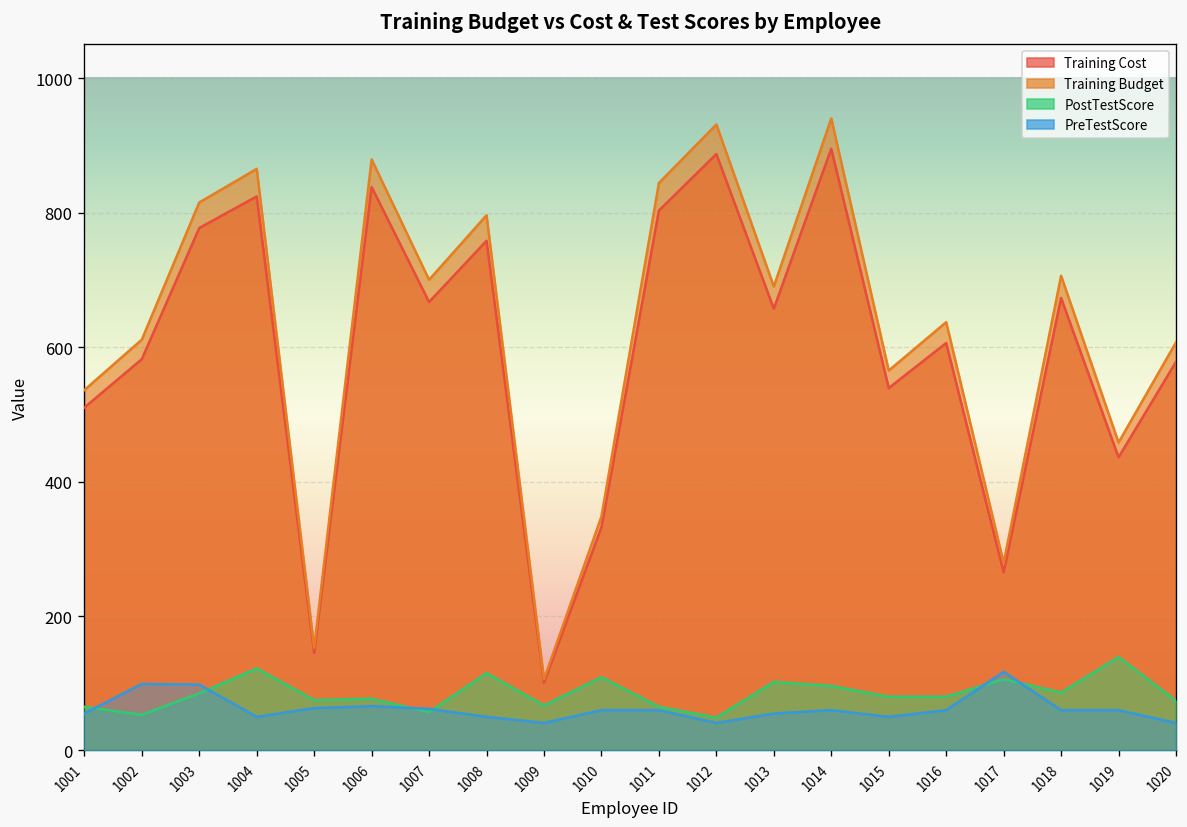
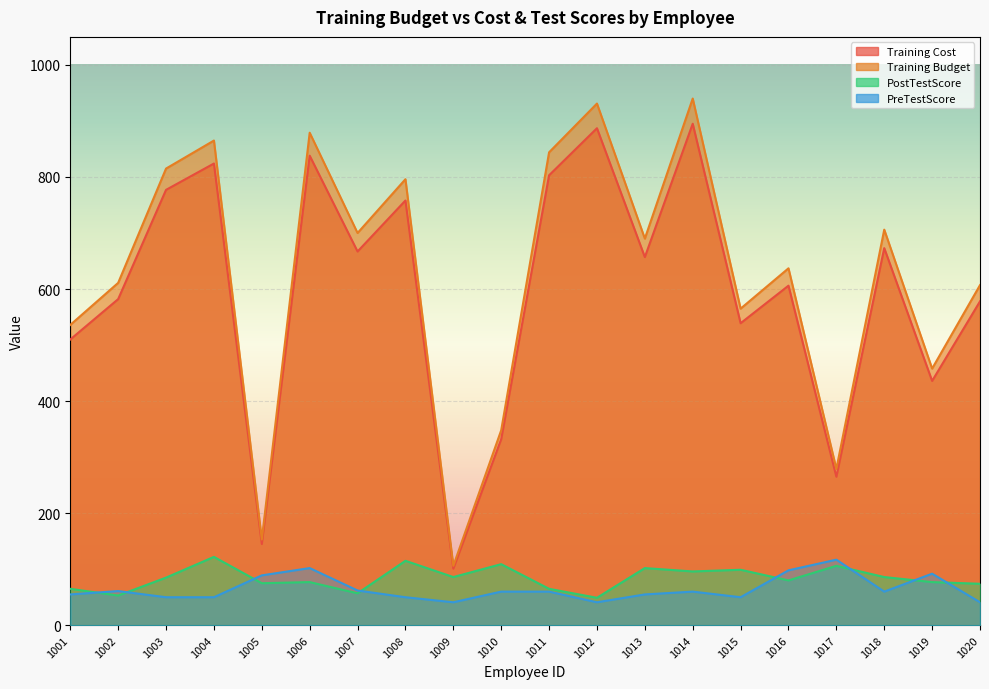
PreTestScore, 1002: 100 -> 60
PreTestScore, 1003: 100 -> 50
PreTestScore, 1005: 60 -> 90
PreTestScore, 1006: 70 -> 100
PostTestScore, 1009: 70 -> 90
PostTestScore, 1015: 80 -> 100
PreTestScore, 1016: 60 -> 100
PostTestScore, 1019: 140 -> 80
PreTestScore, 1019: 60 -> 90
